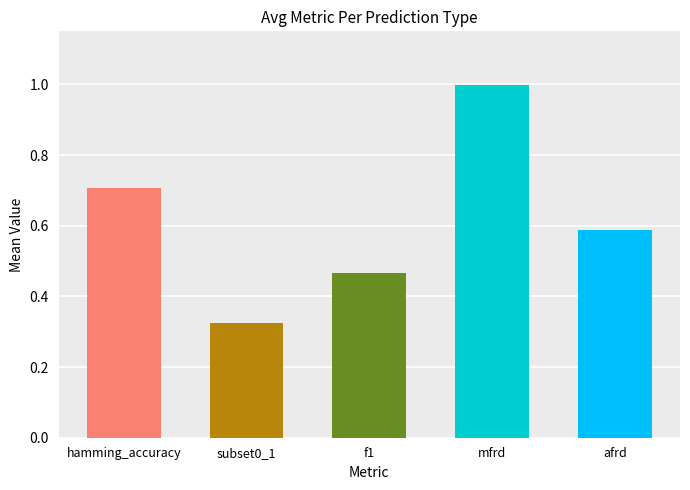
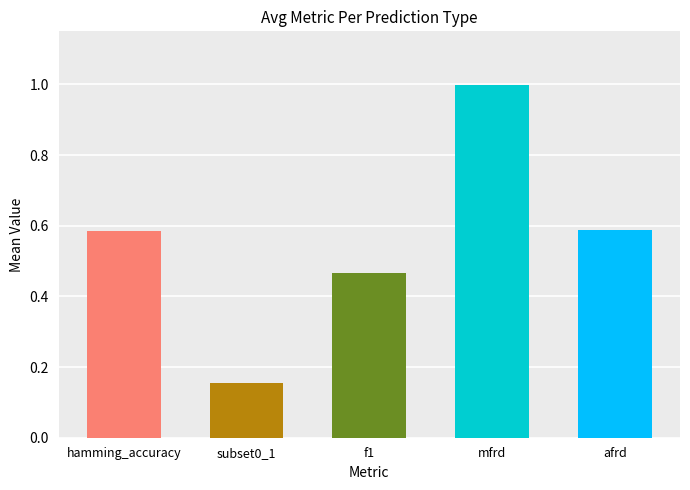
hamming_accuracy: 0.71 -> 0.59
subset0_1: 0.33 -> 0.15
